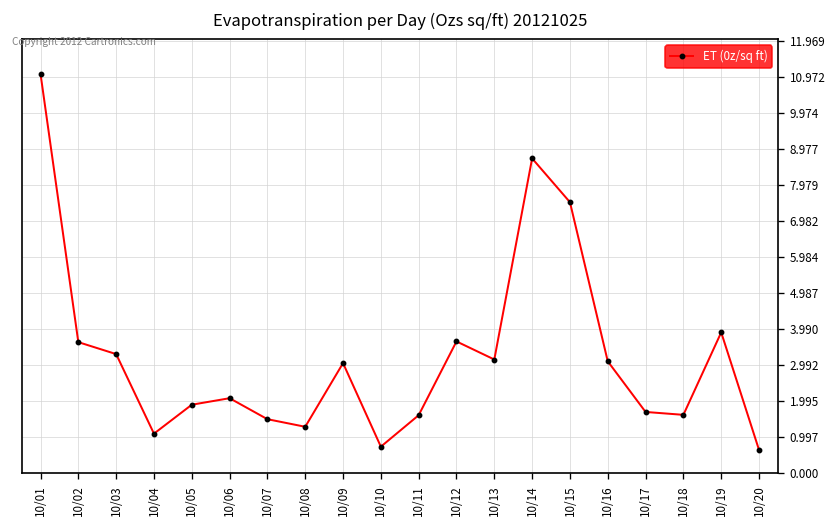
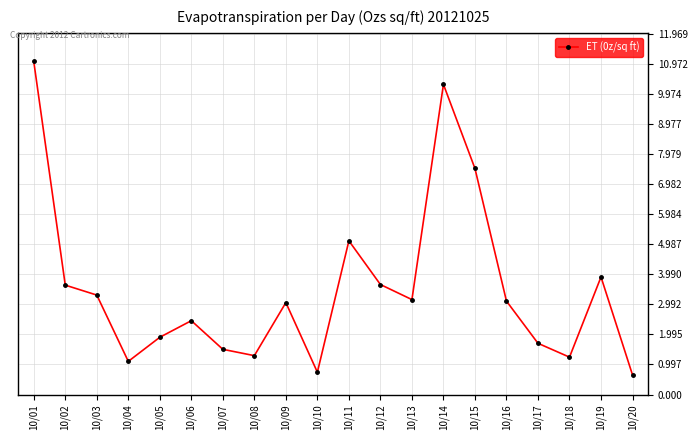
10/06: 2.1 -> 2.5
10/11: 1.6 -> 5.1
10/14: 8.7 -> 10.3
10/18: 1.6 -> 1.2
